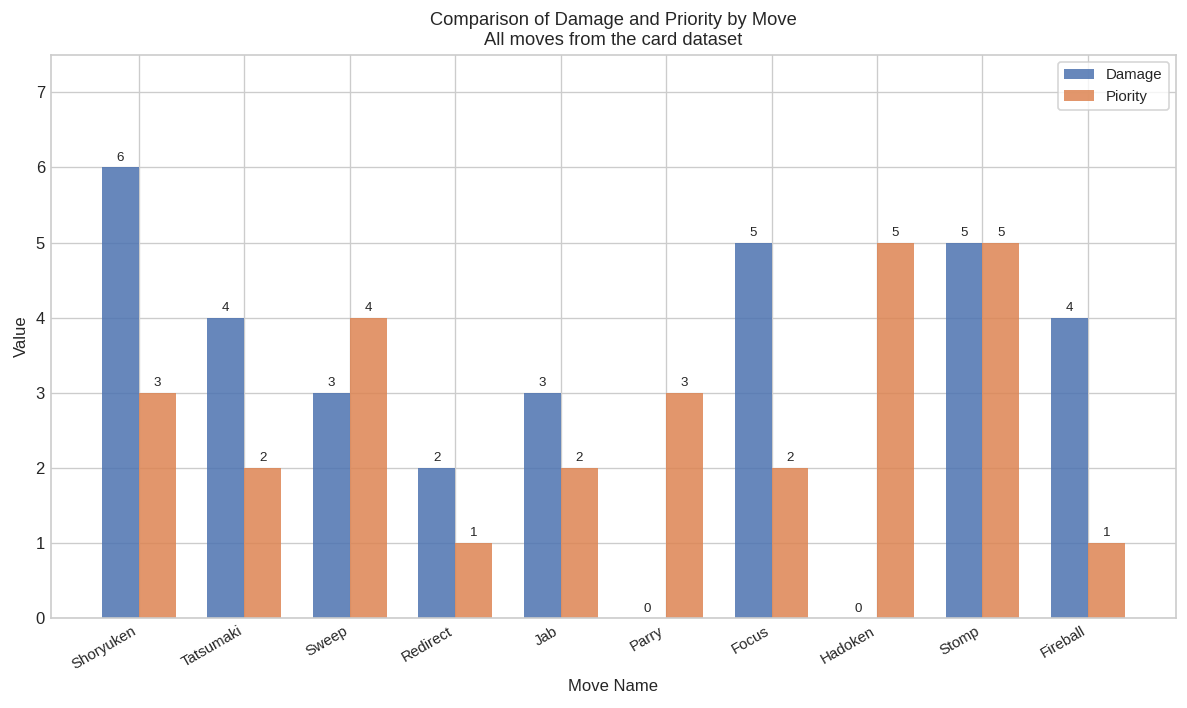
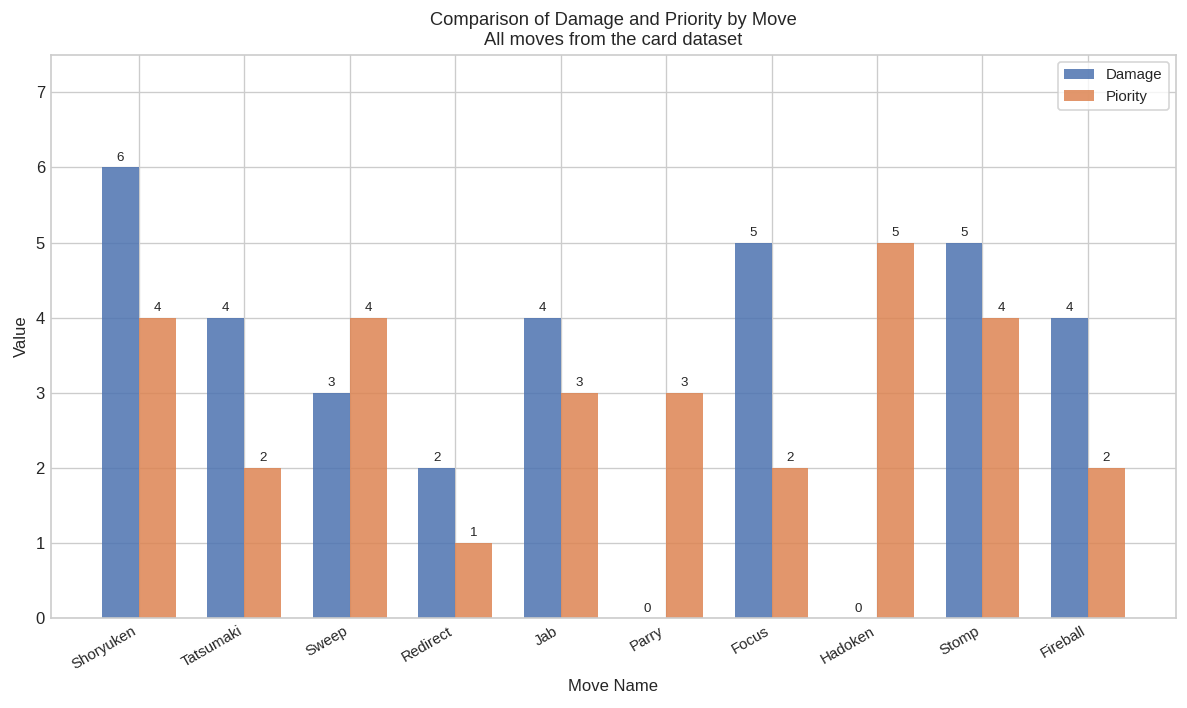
Piority, Shoryuken: 3 -> 4
Damage, Jab: 3 -> 4
Piority, Jab: 2 -> 3
Piority, Stomp: 5 -> 4
Piority, Fireball: 1 -> 2
